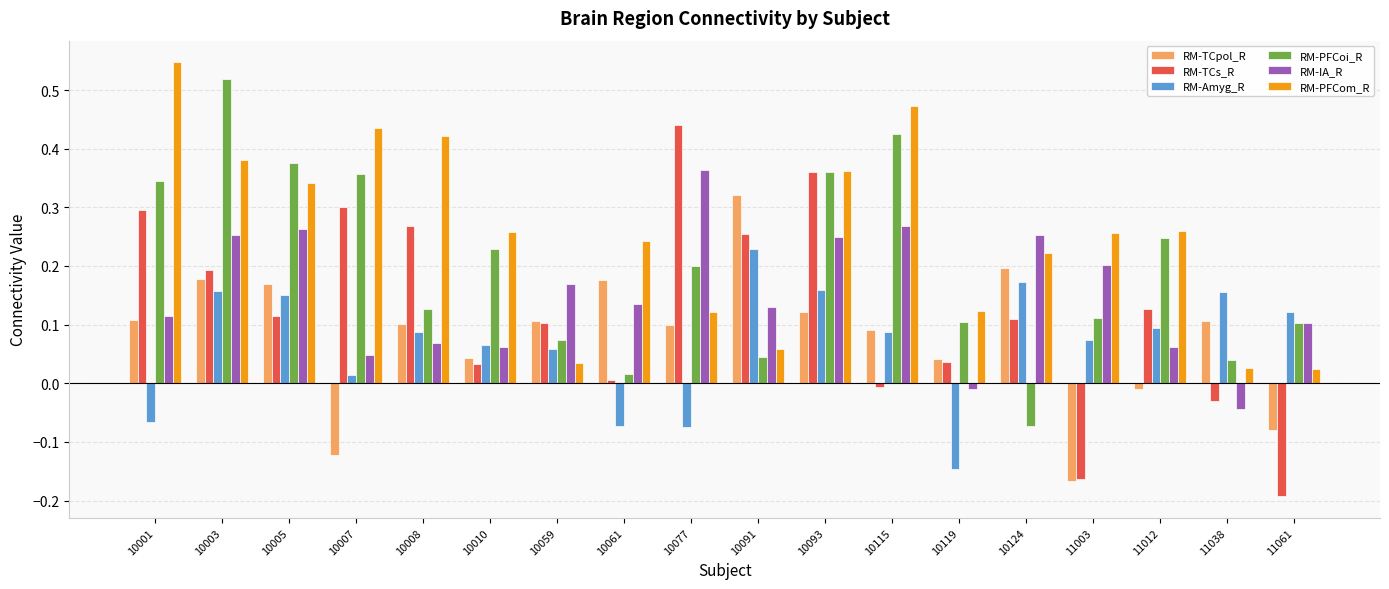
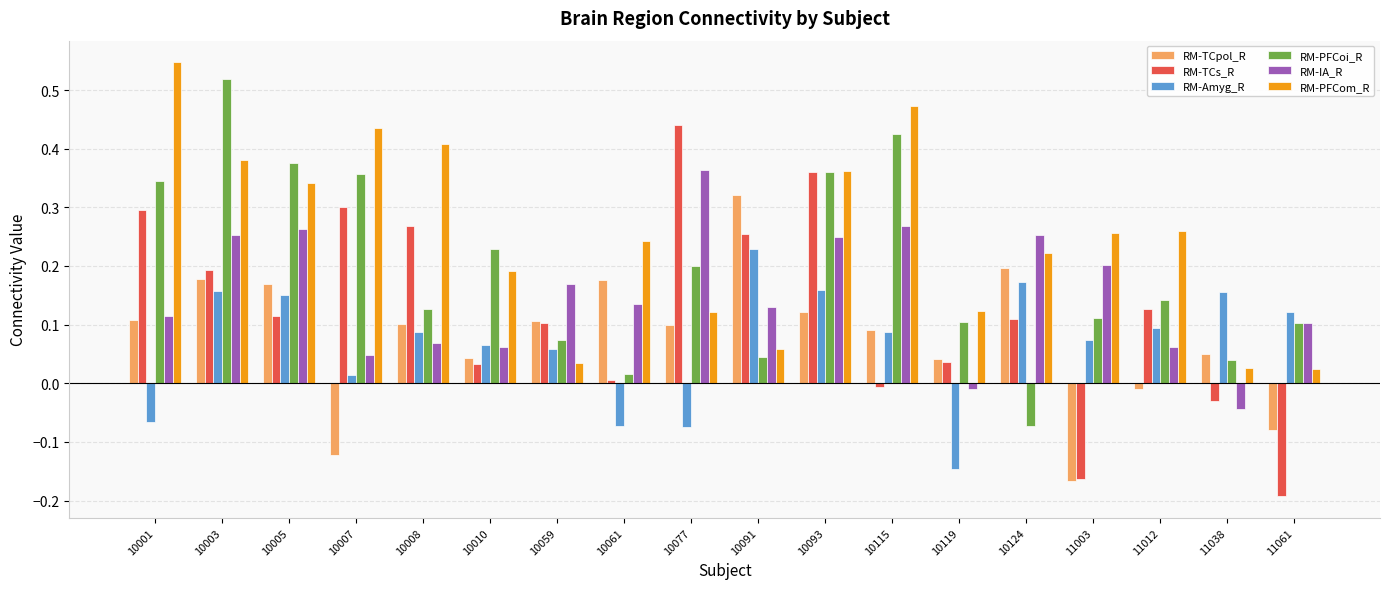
RM-PFCom_R, 10008: 0.42 -> 0.41
RM-PFCom_R, 10010: 0.26 -> 0.19
RM-PFCoi_R, 11012: 0.25 -> 0.14
RM-TCpol_R, 11038: 0.11 -> 0.05
